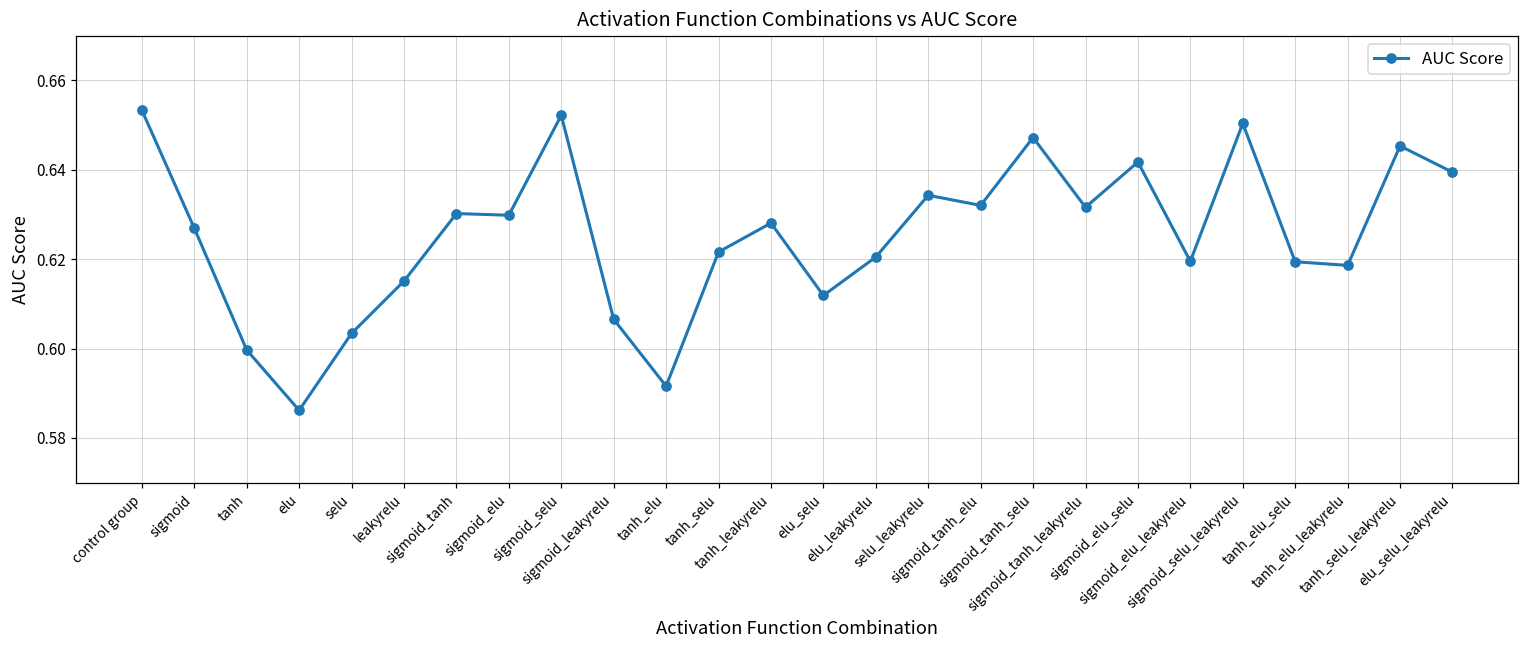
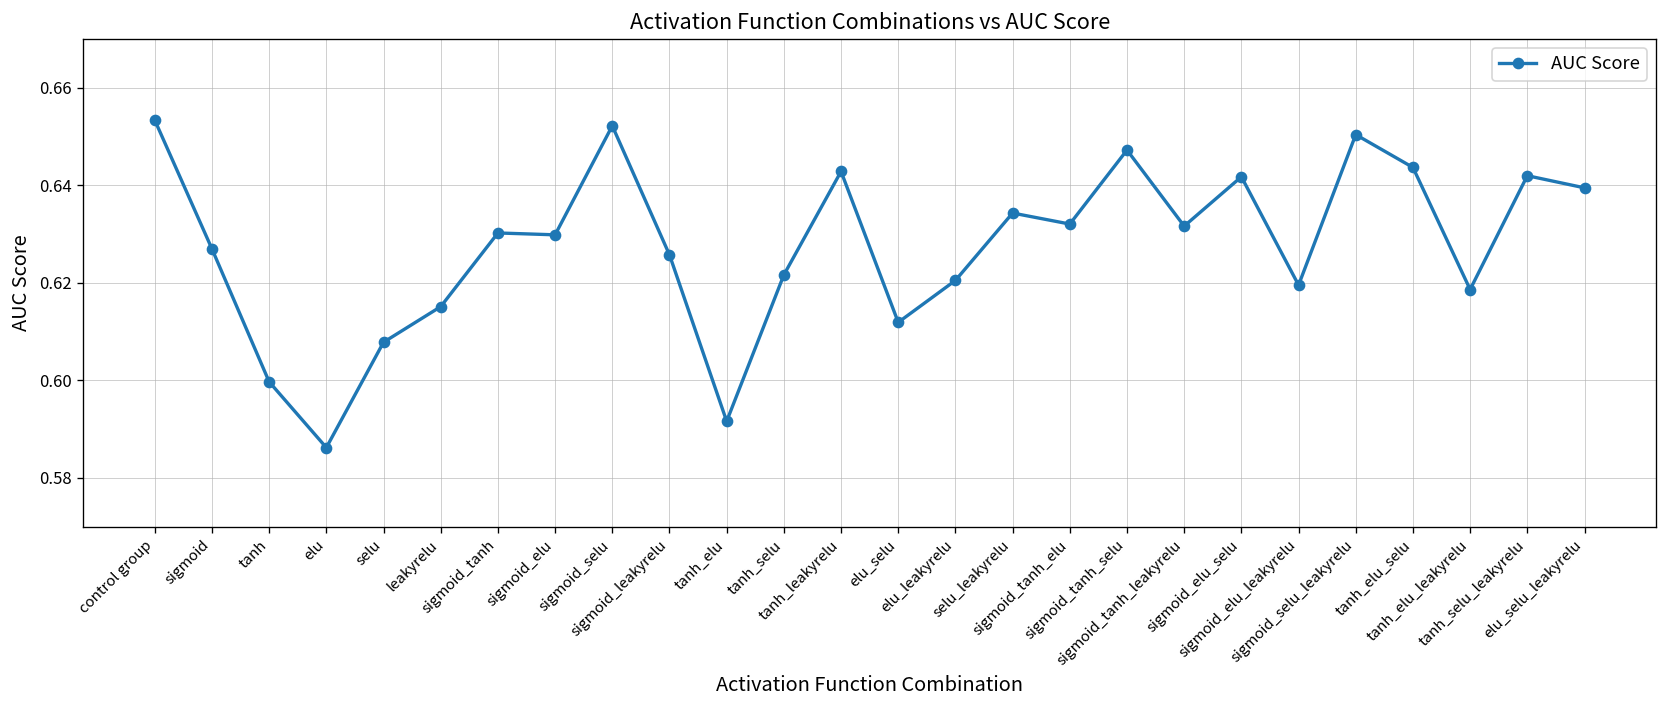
selu: 0.603 -> 0.608
sigmoid_leakyrelu: 0.607 -> 0.626
tanh_leakyrelu: 0.628 -> 0.643
tanh_elu_selu: 0.619 -> 0.644
tanh_selu_leakyrelu: 0.645 -> 0.642
